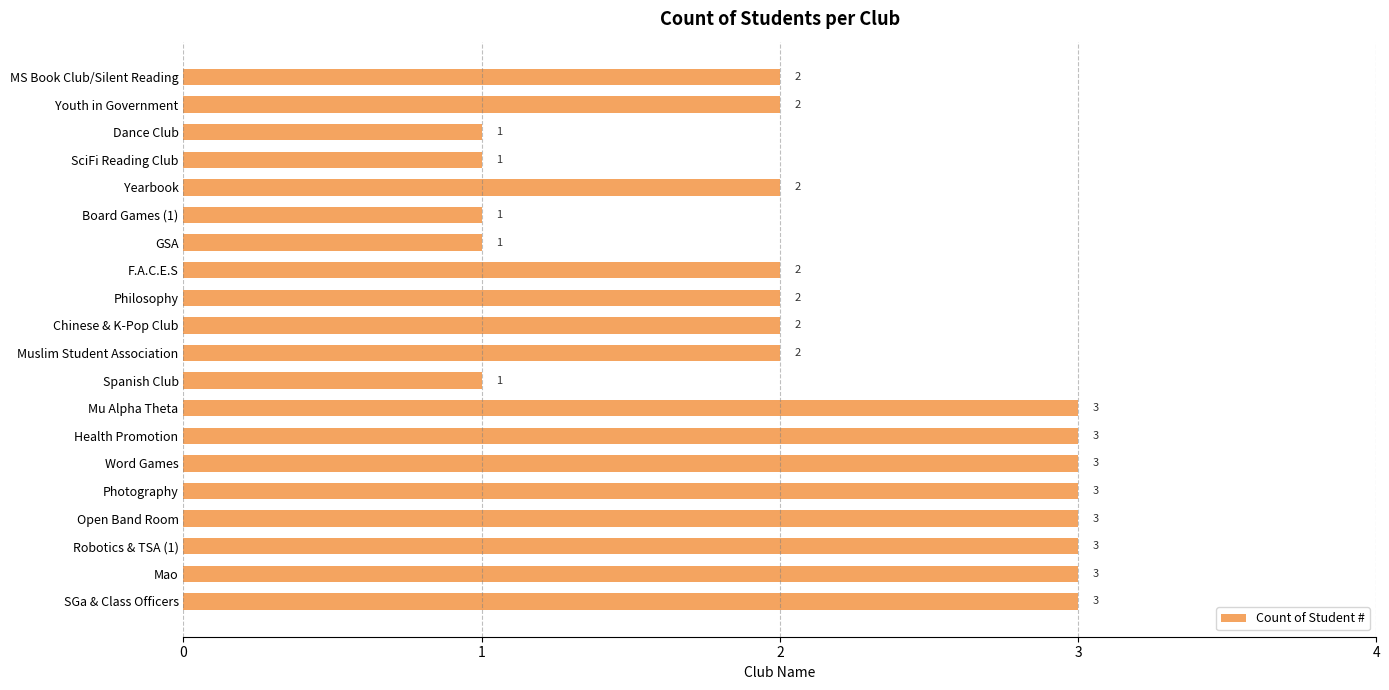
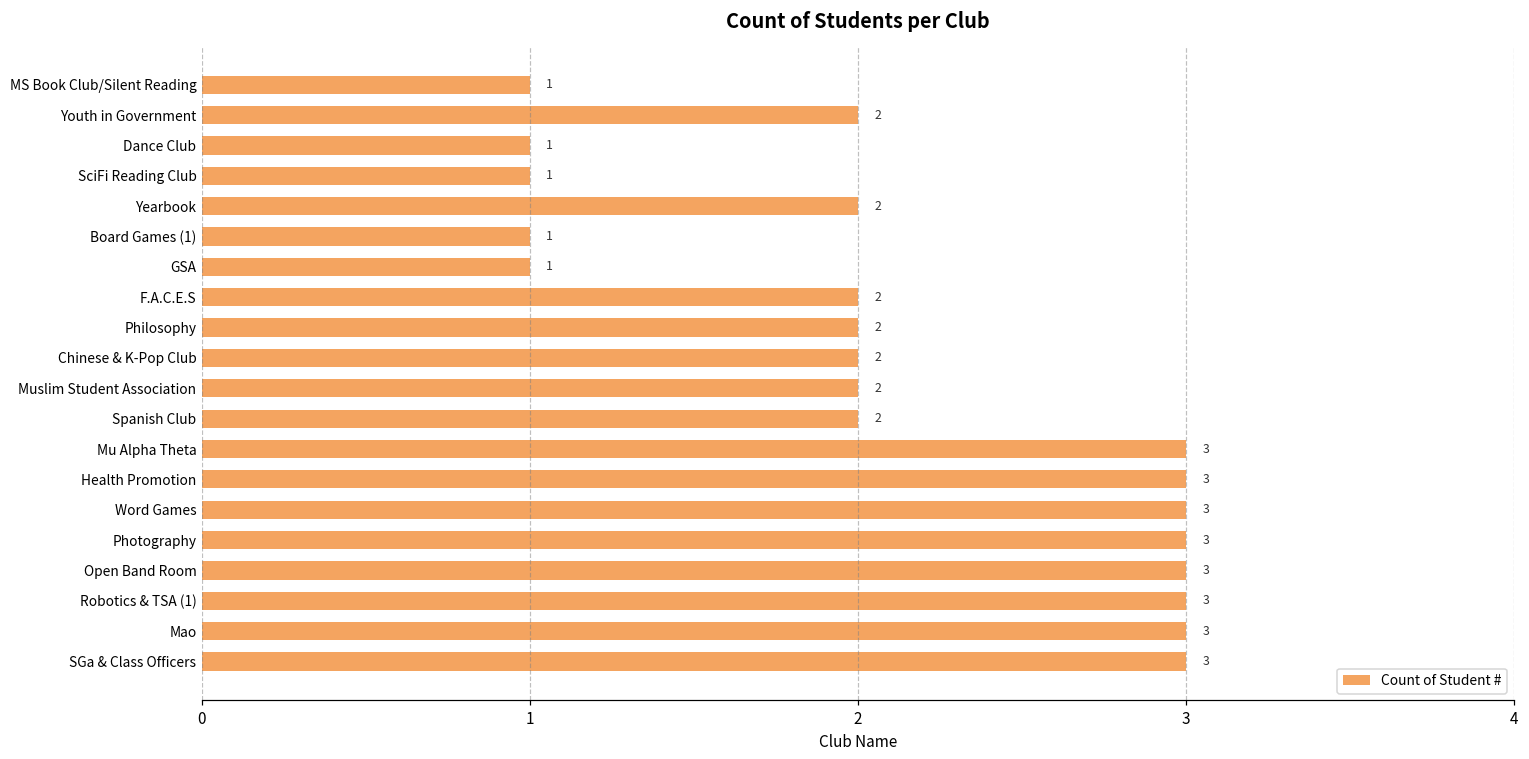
MS Book Club/Silent Reading: 2 -> 1
Spanish Club: 1 -> 2
